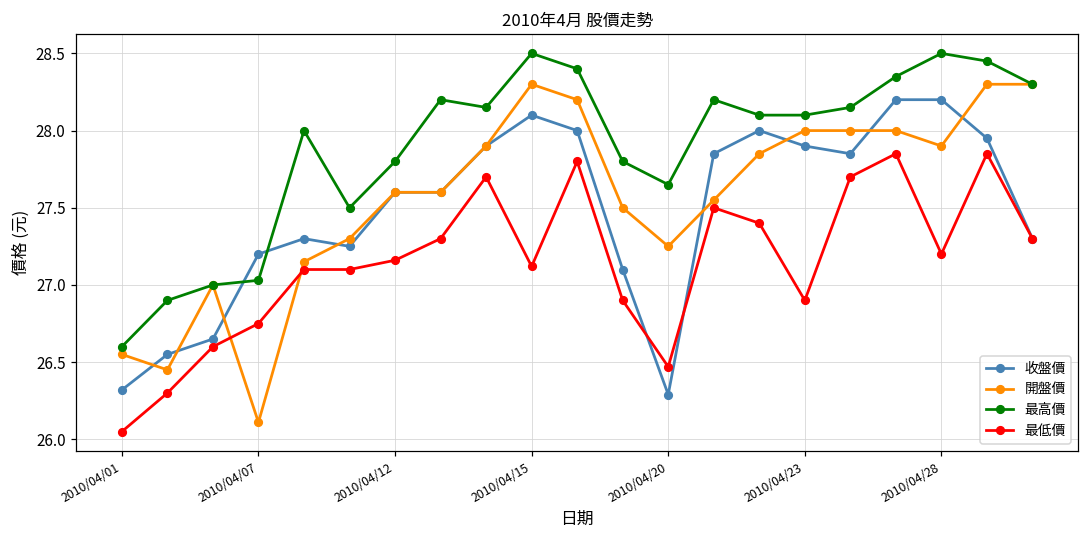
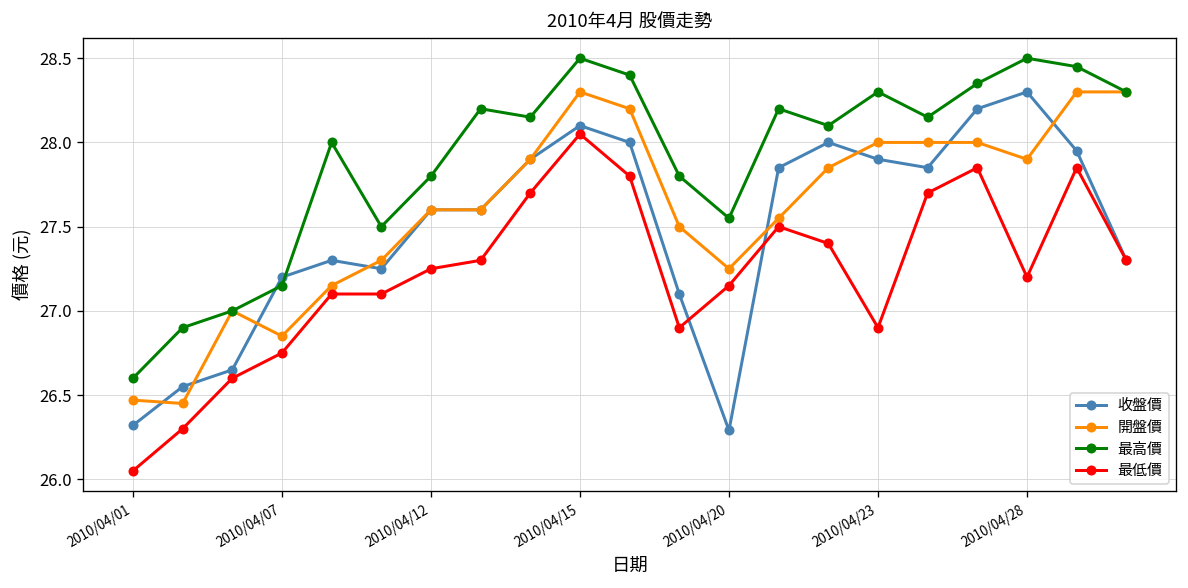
開盤價, 2010/04/01: 26.55 -> 26.47
開盤價, 2010/04/07: 26.11 -> 26.85
最高價, 2010/04/07: 27.03 -> 27.15
最低價, 2010/04/12: 27.16 -> 27.25
最低價, 2010/04/15: 27.12 -> 28.05
最高價, 2010/04/20: 27.65 -> 27.55
最低價, 2010/04/20: 26.47 -> 27.15
最高價, 2010/04/23: 28.1 -> 28.3
收盤價, 2010/04/28: 28.2 -> 28.3
